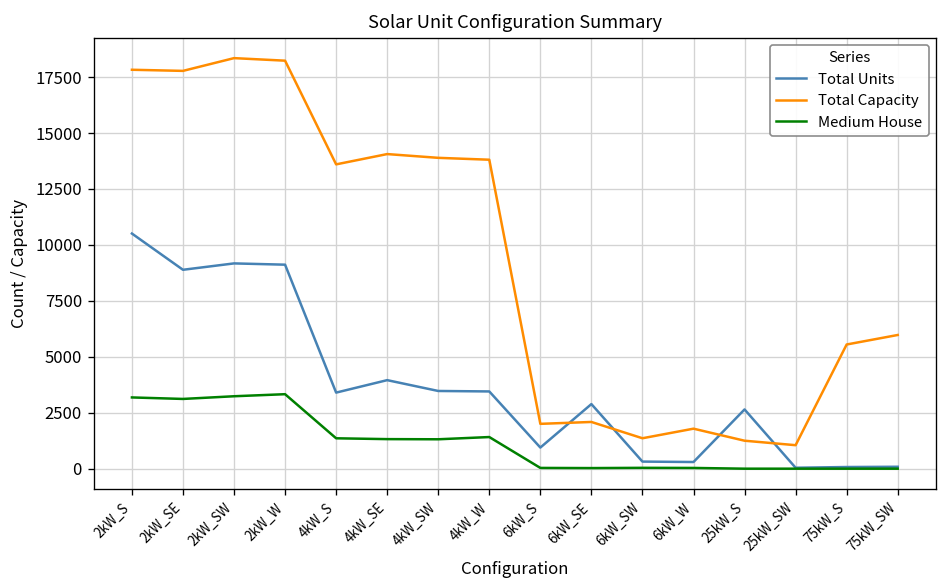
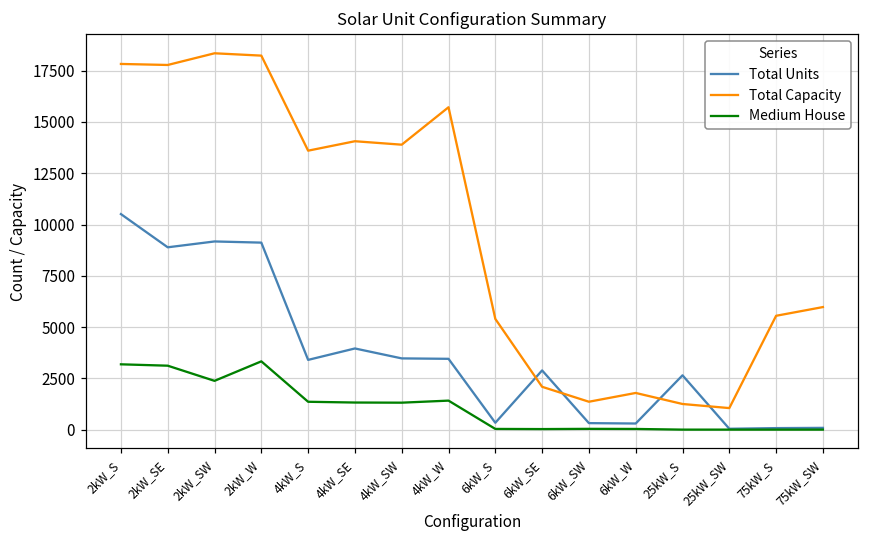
Medium House, 2kW_SW: 3200 -> 2400
Total Capacity, 4kW_W: 13800 -> 15700
Total Units, 6kW_S: 900 -> 300
Total Capacity, 6kW_S: 2000 -> 5400
